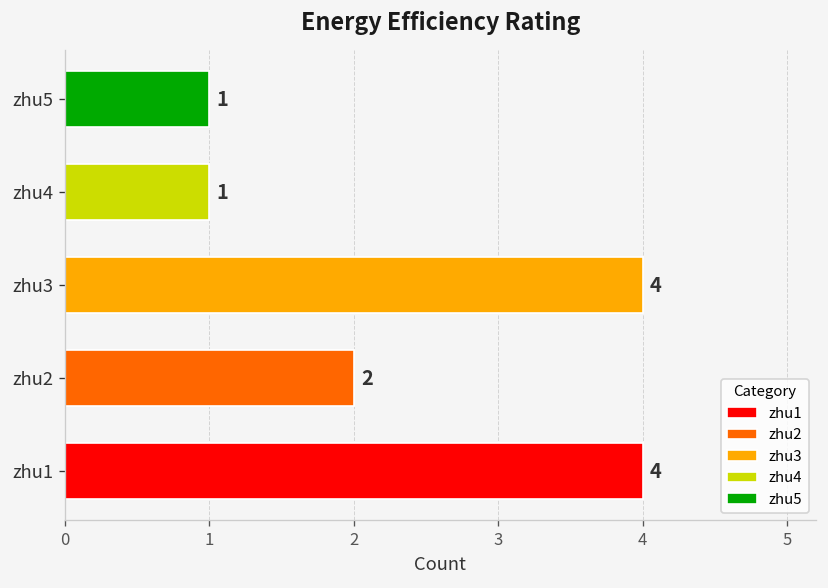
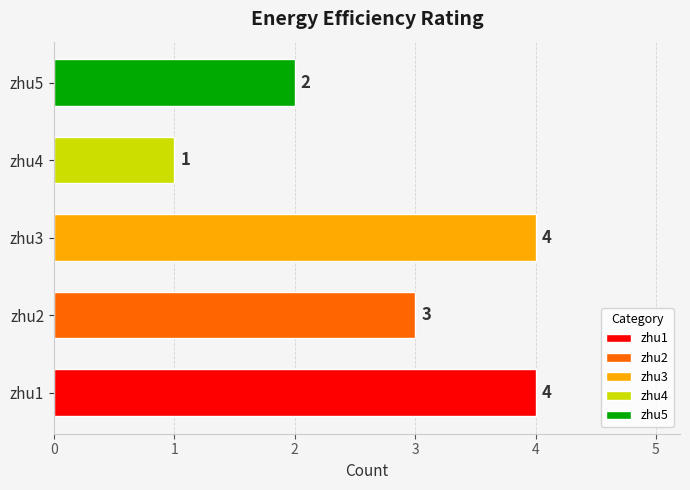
zhu5, zhu5: 1 -> 2
zhu2, zhu2: 2 -> 3
